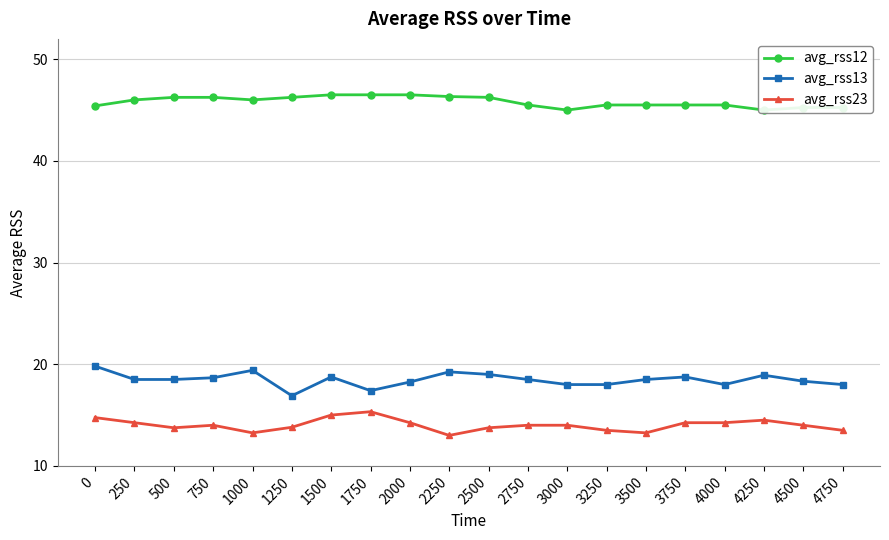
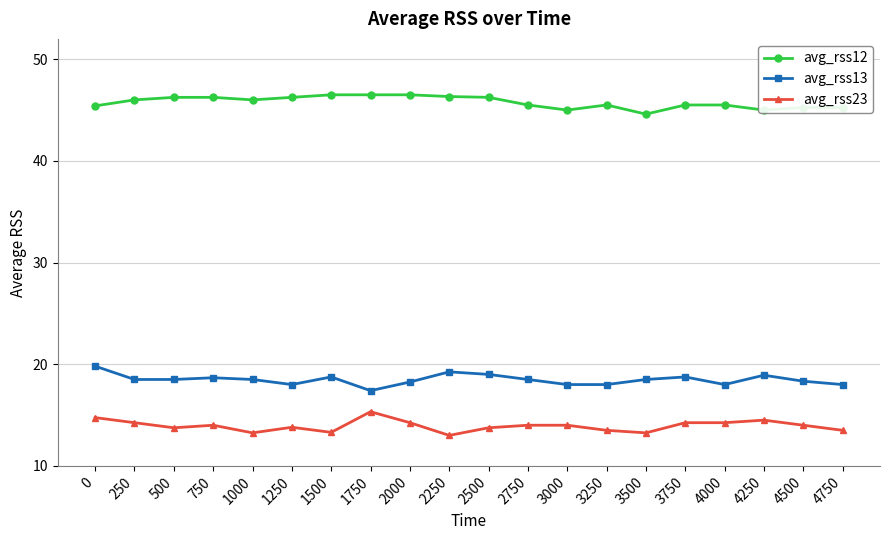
avg_rss13, 1000: 19.4 -> 18.5
avg_rss13, 1250: 16.9 -> 18.0
avg_rss23, 1500: 15.0 -> 13.3
avg_rss12, 3500: 45.5 -> 44.6
